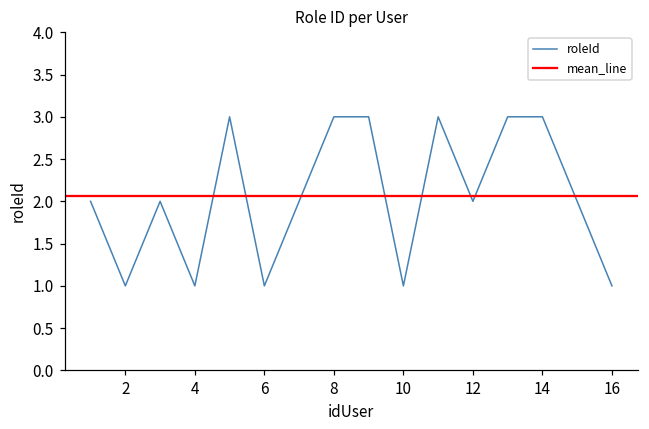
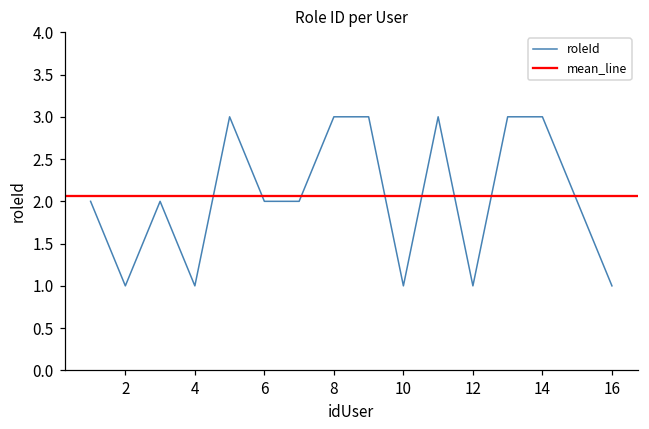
6: 1 -> 2
12: 2 -> 1
